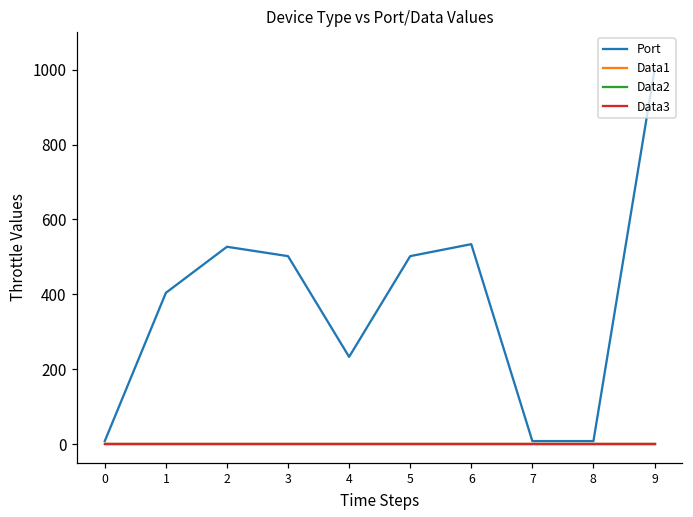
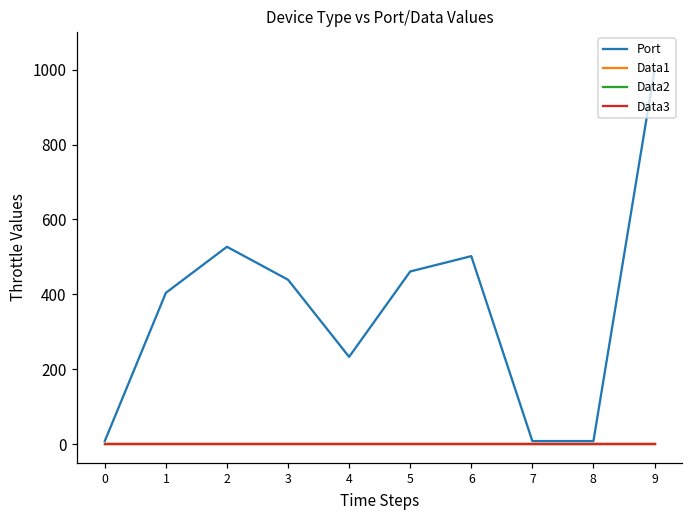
Port, 3: 500 -> 440
Port, 5: 500 -> 460
Port, 6: 530 -> 500
